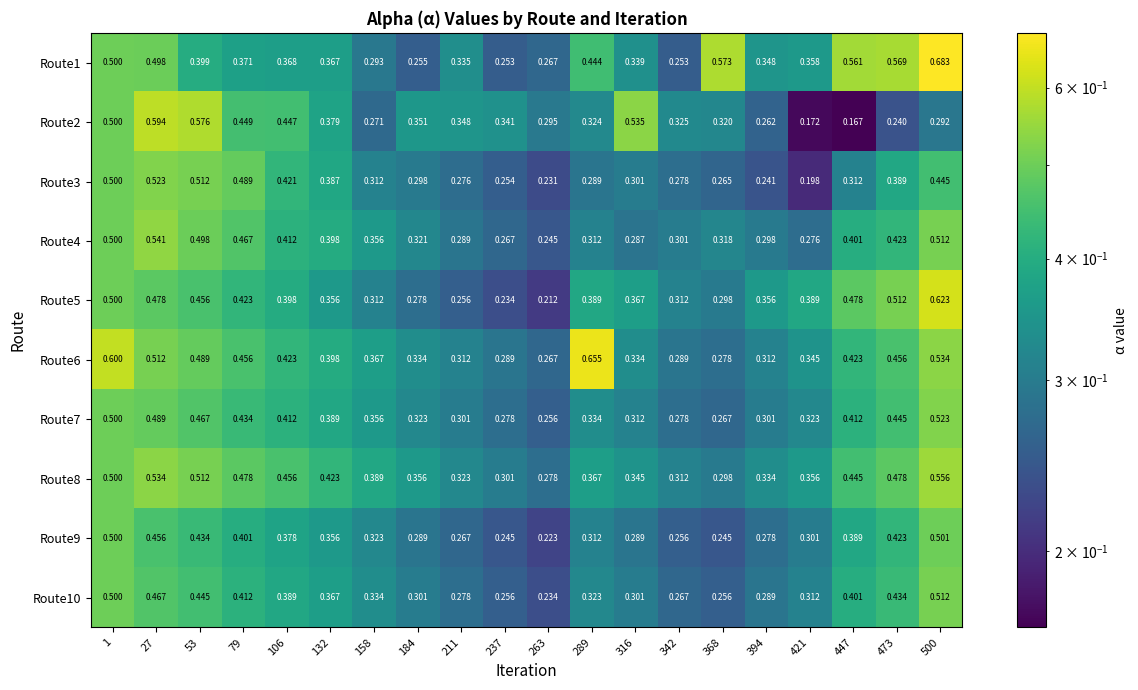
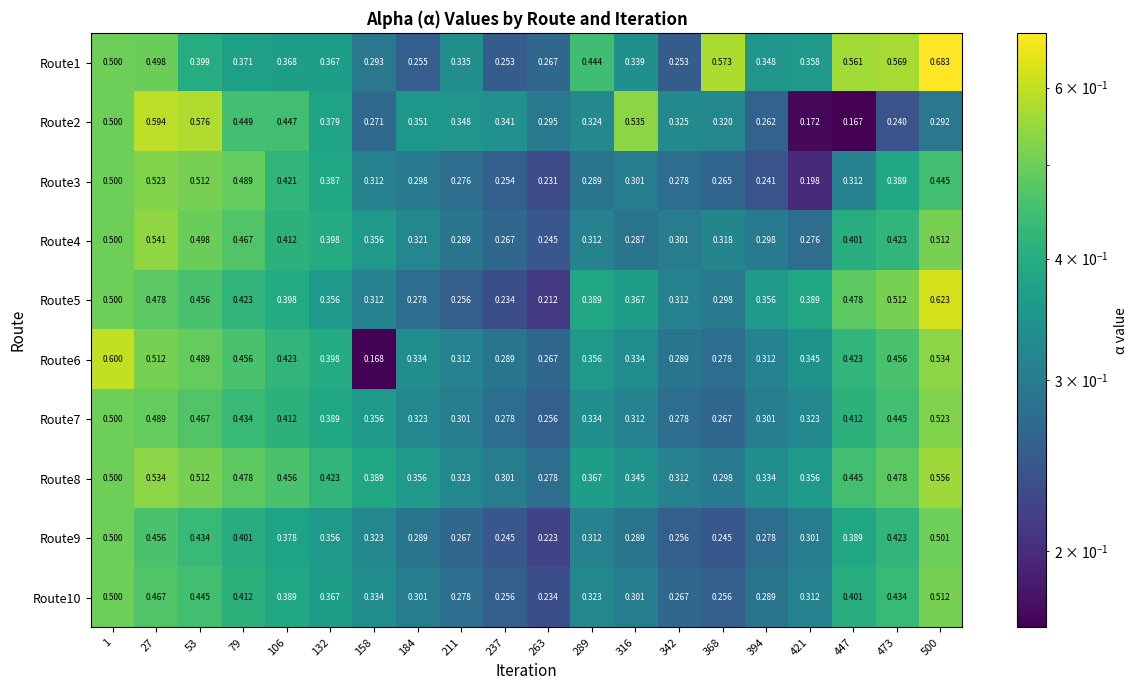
Route6, 158: 0.367 -> 0.168
Route6, 289: 0.655 -> 0.356
